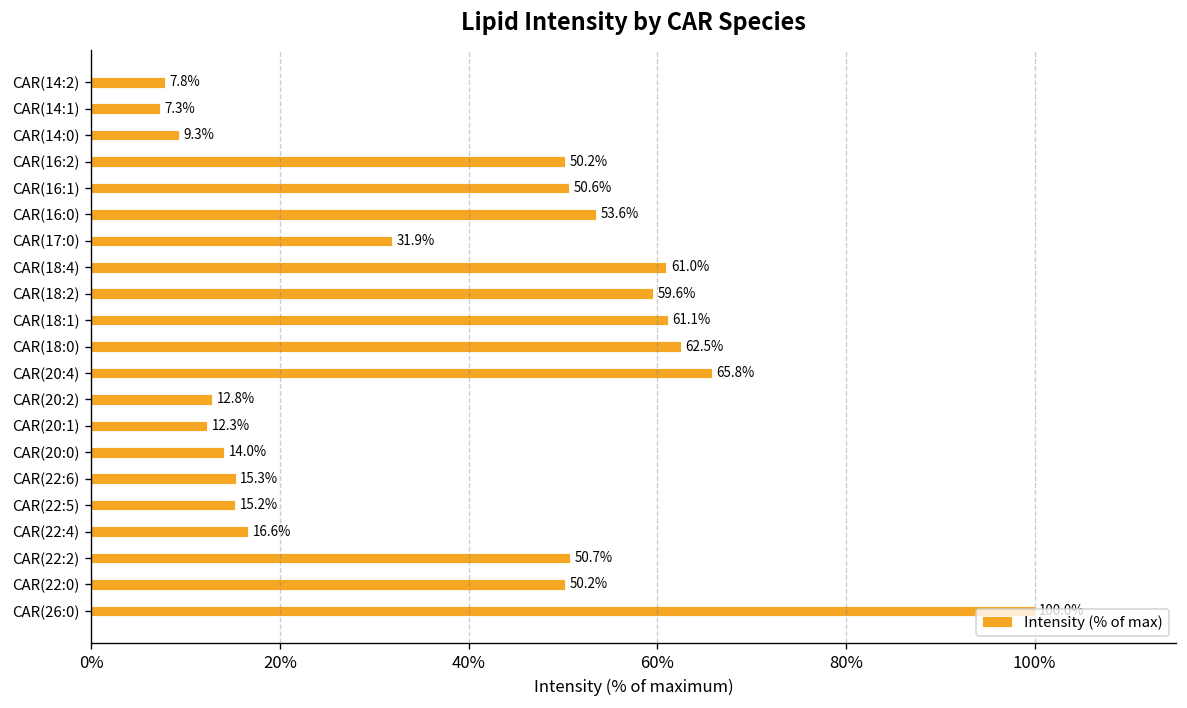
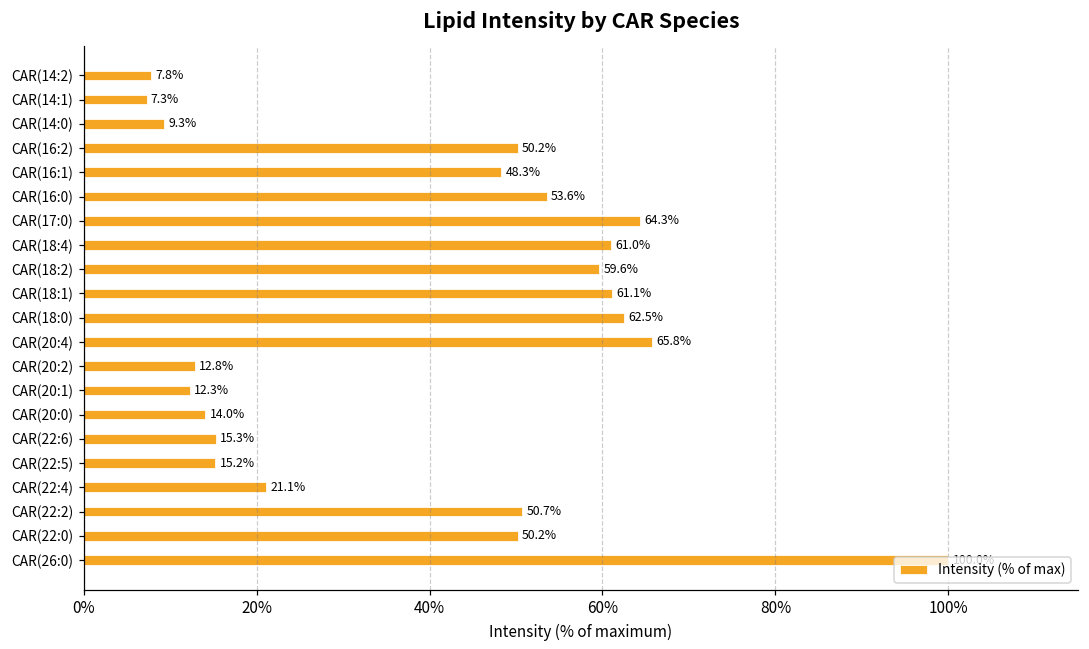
CAR(16:1): 50.6% -> 48.3%
CAR(17:0): 31.9% -> 64.3%
CAR(22:4): 16.6% -> 21.1%
